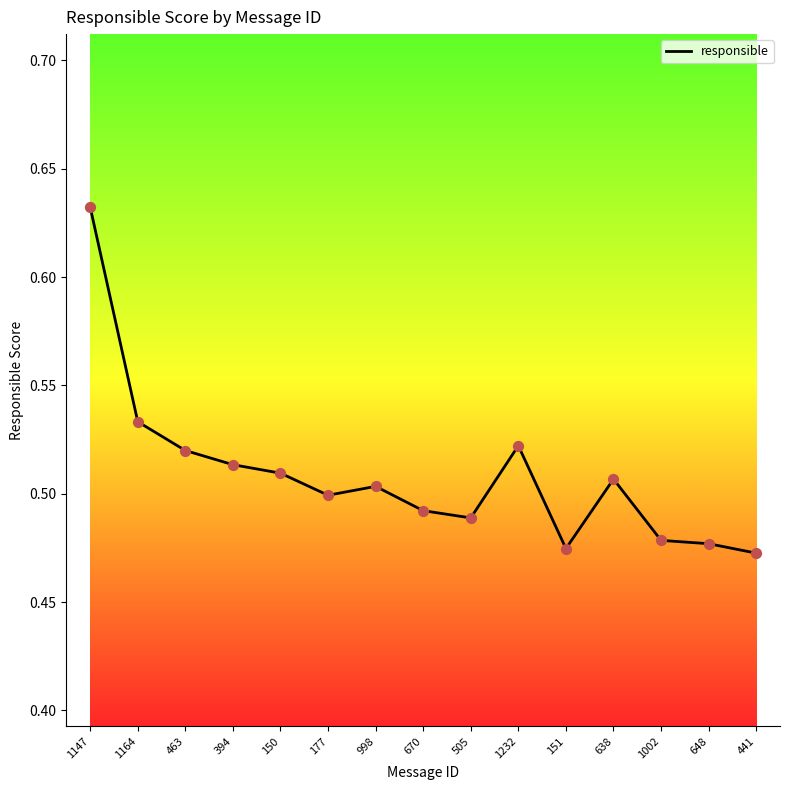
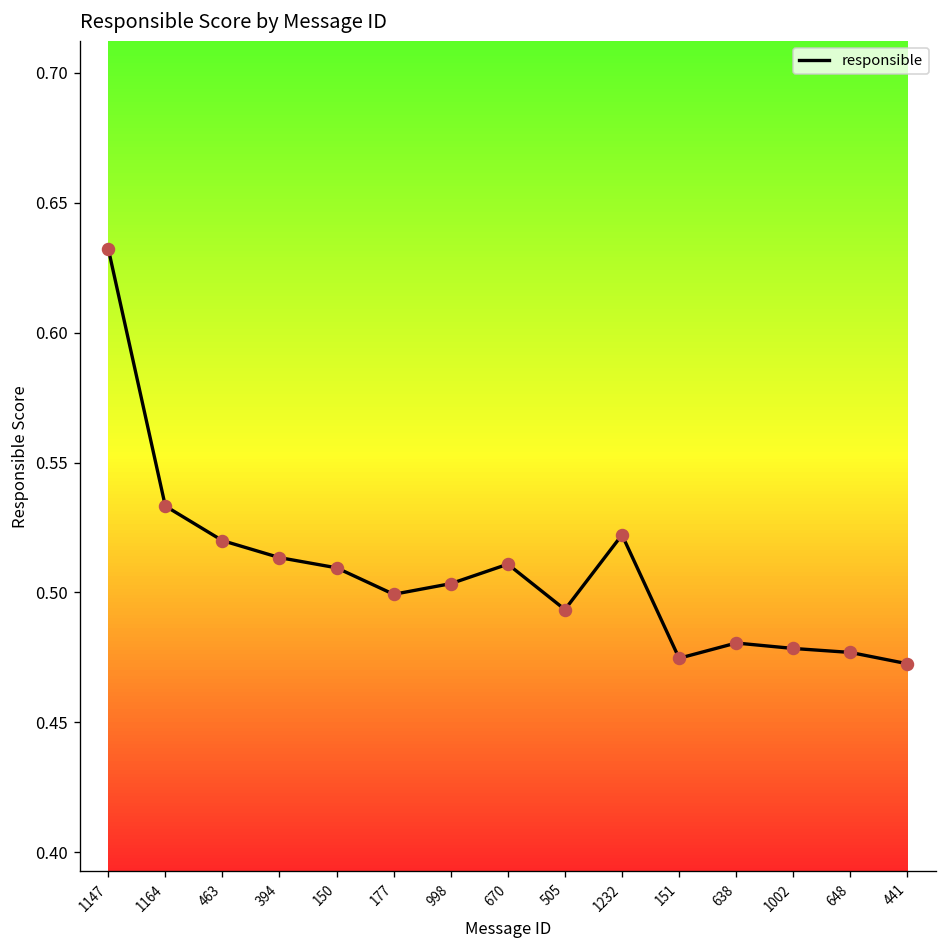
670: 0.492 -> 0.511
505: 0.489 -> 0.493
638: 0.507 -> 0.481
